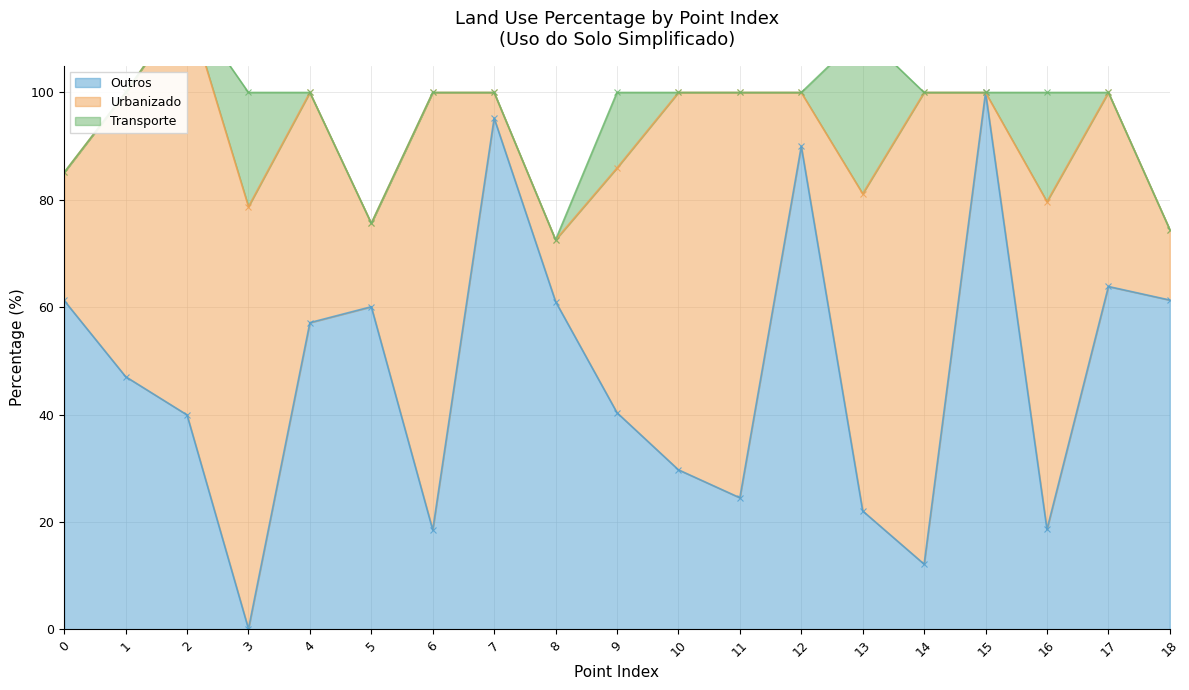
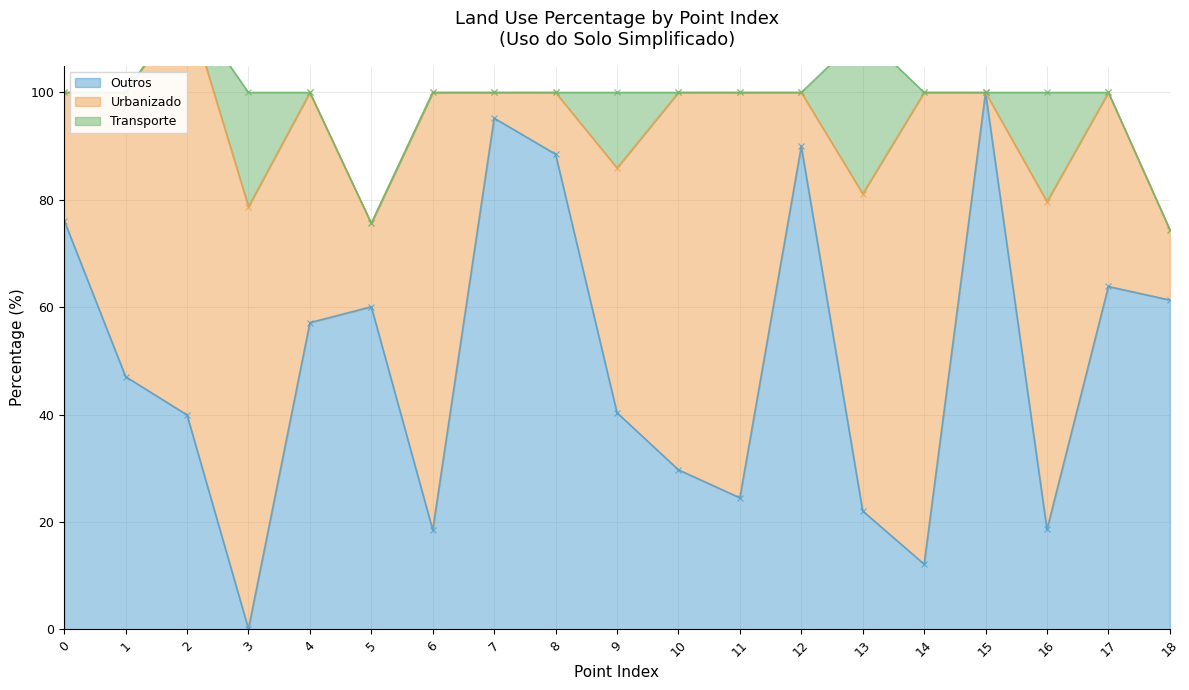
Outros, 0: 61 -> 76
Outros, 8: 61 -> 89
